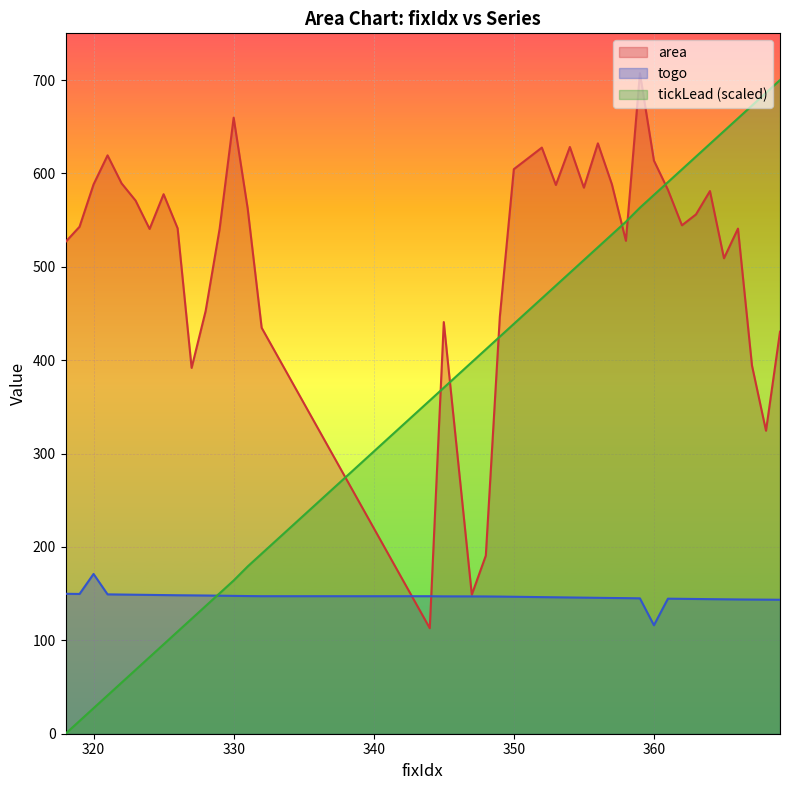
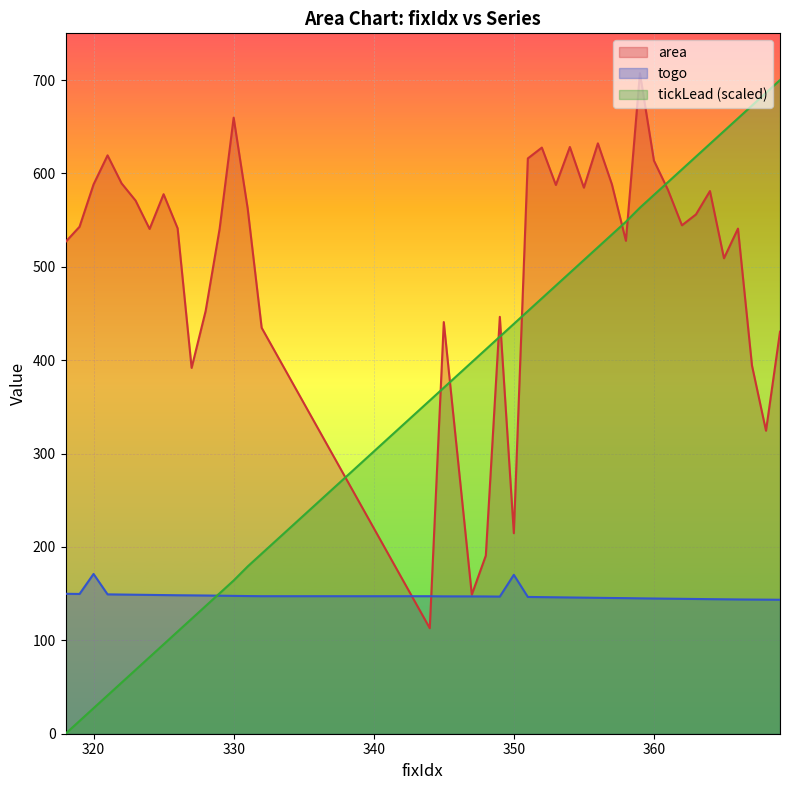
area, 350: 600 -> 210
togo, 350: 150 -> 170
togo, 360: 120 -> 140
